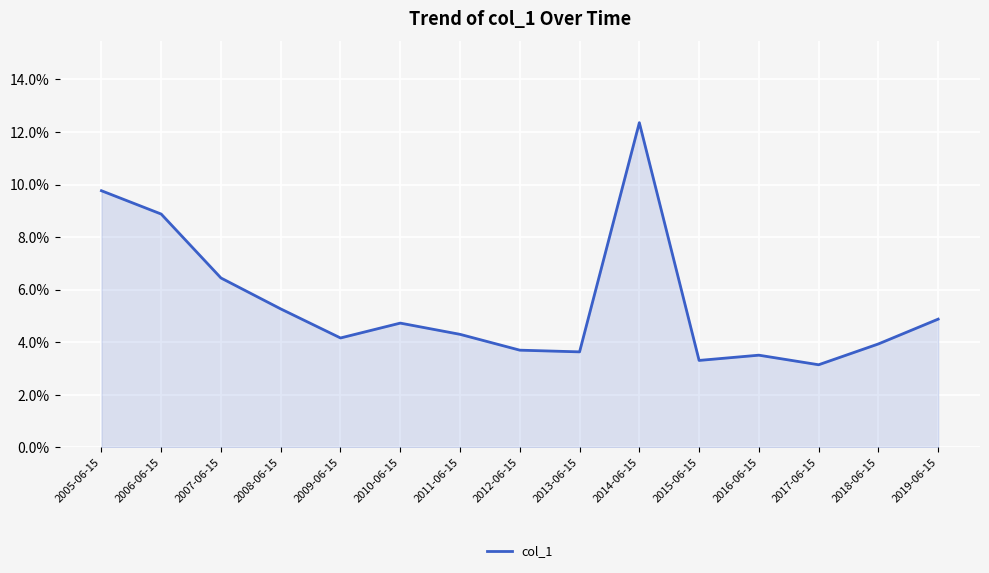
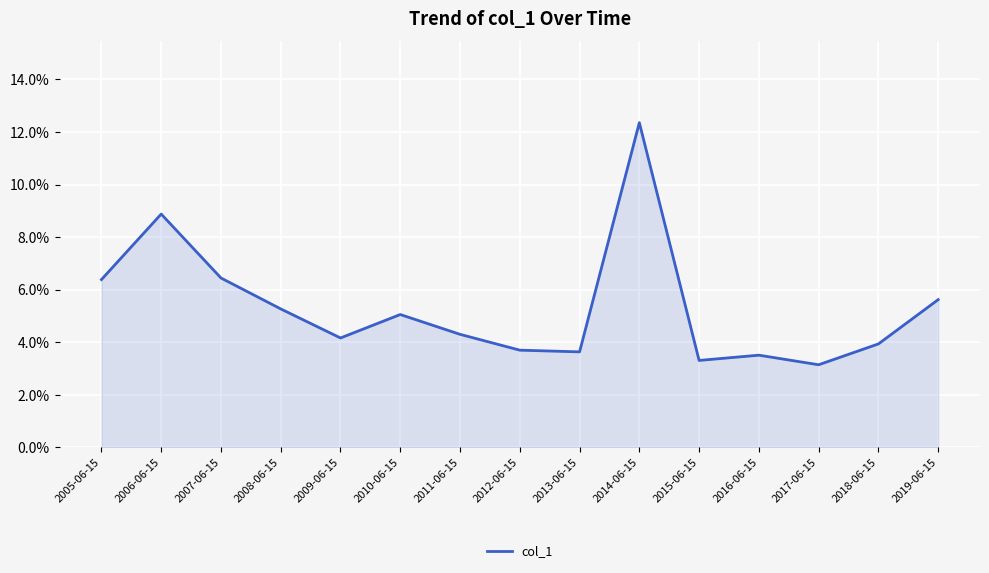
2005-06-15: 9.8% -> 6.4%
2010-06-15: 4.7% -> 5.1%
2019-06-15: 4.9% -> 5.6%
